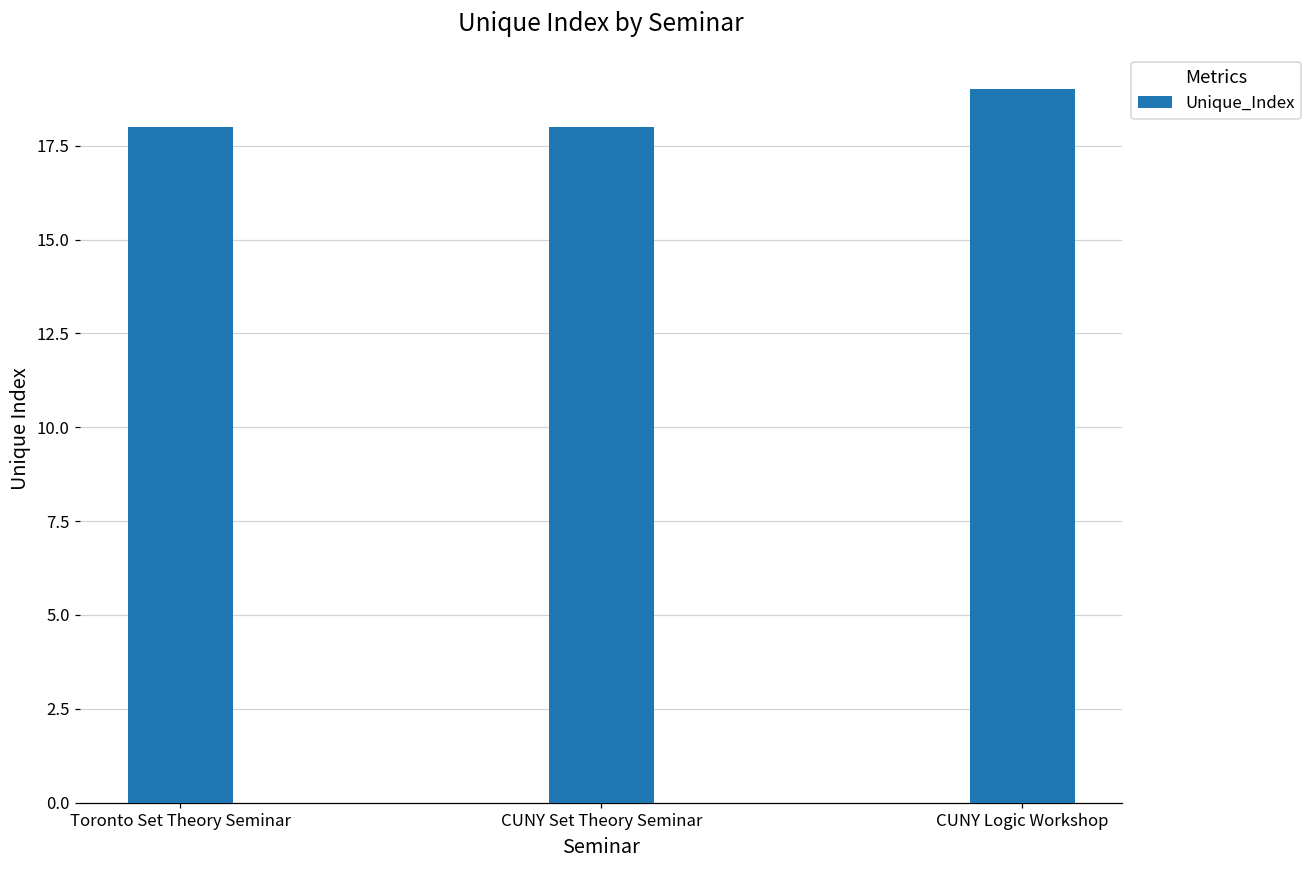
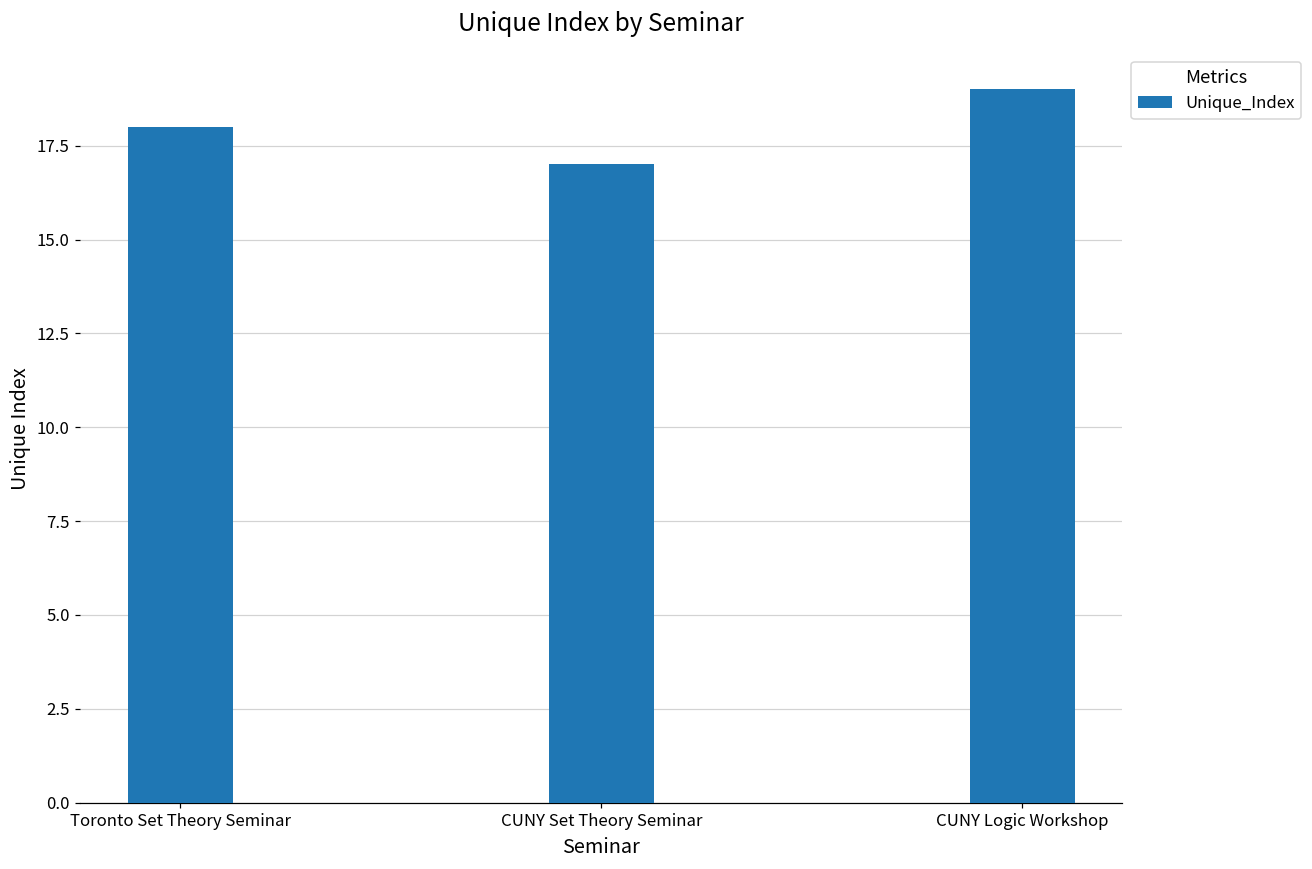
CUNY Set Theory Seminar: 18 -> 17
